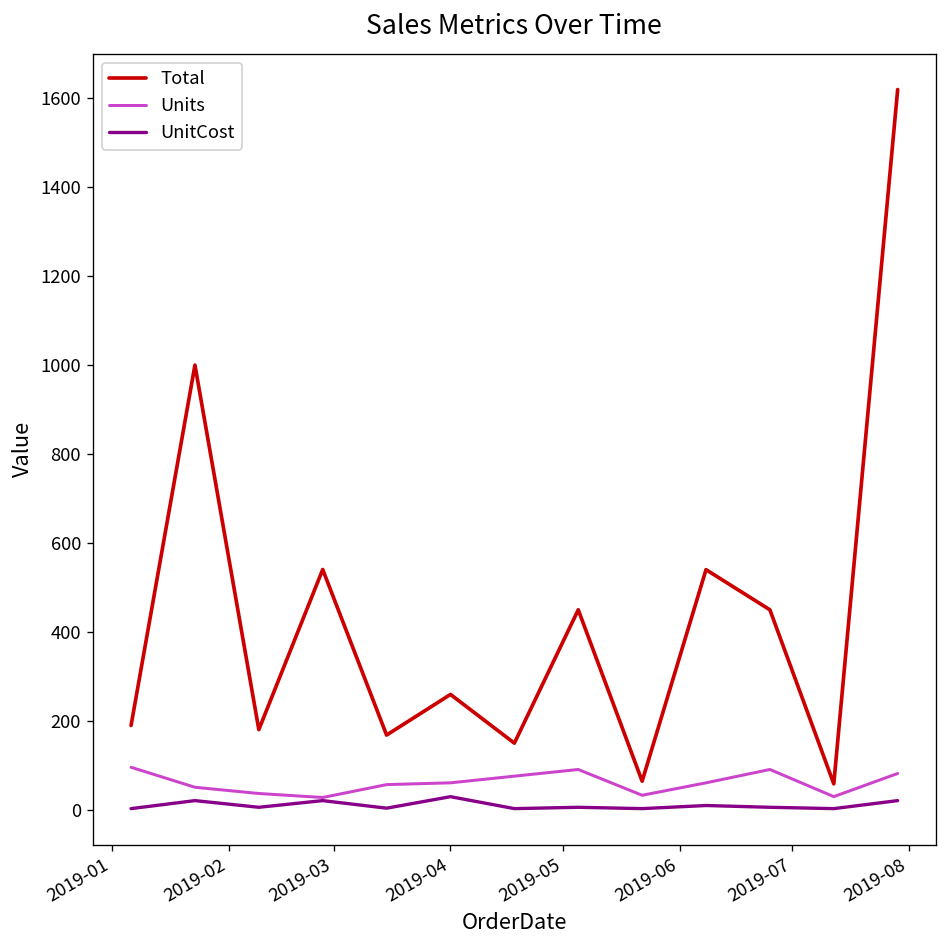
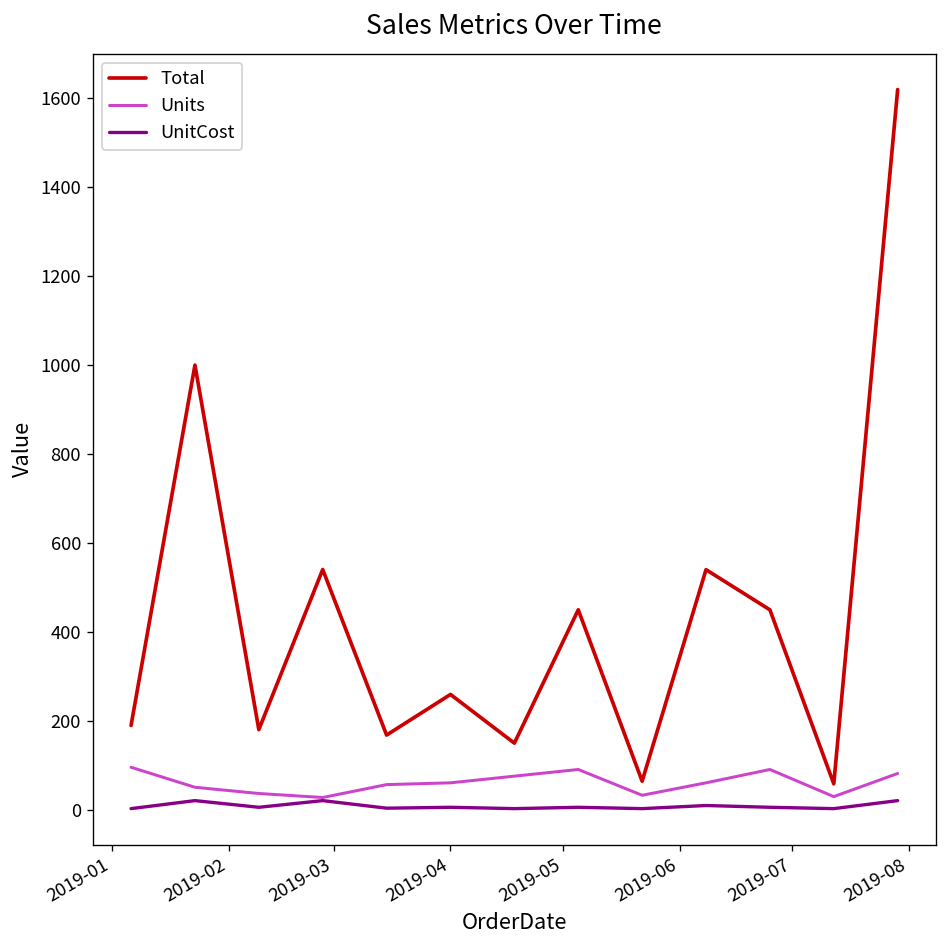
UnitCost, 2019-04: 30 -> 0
